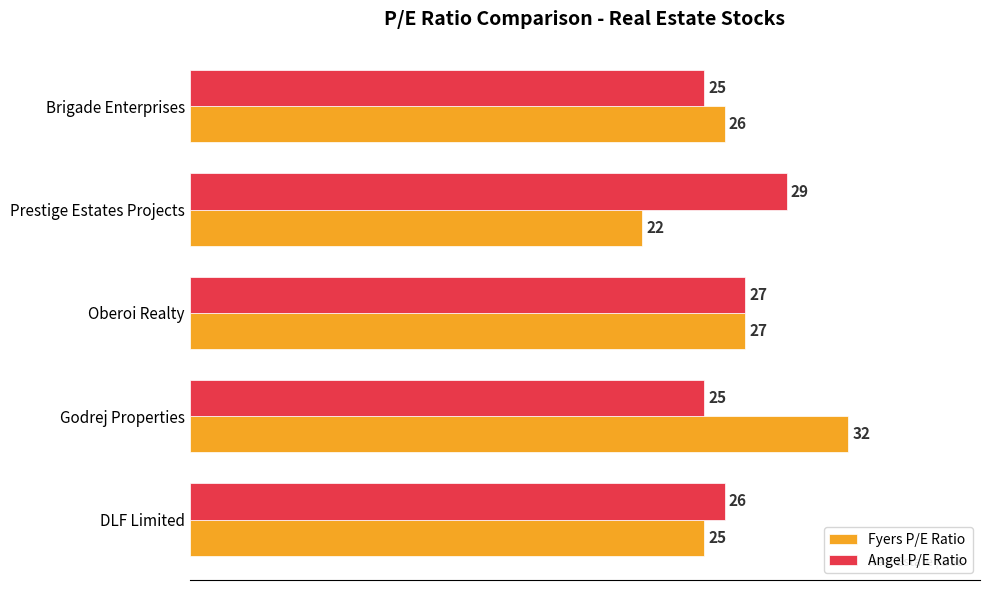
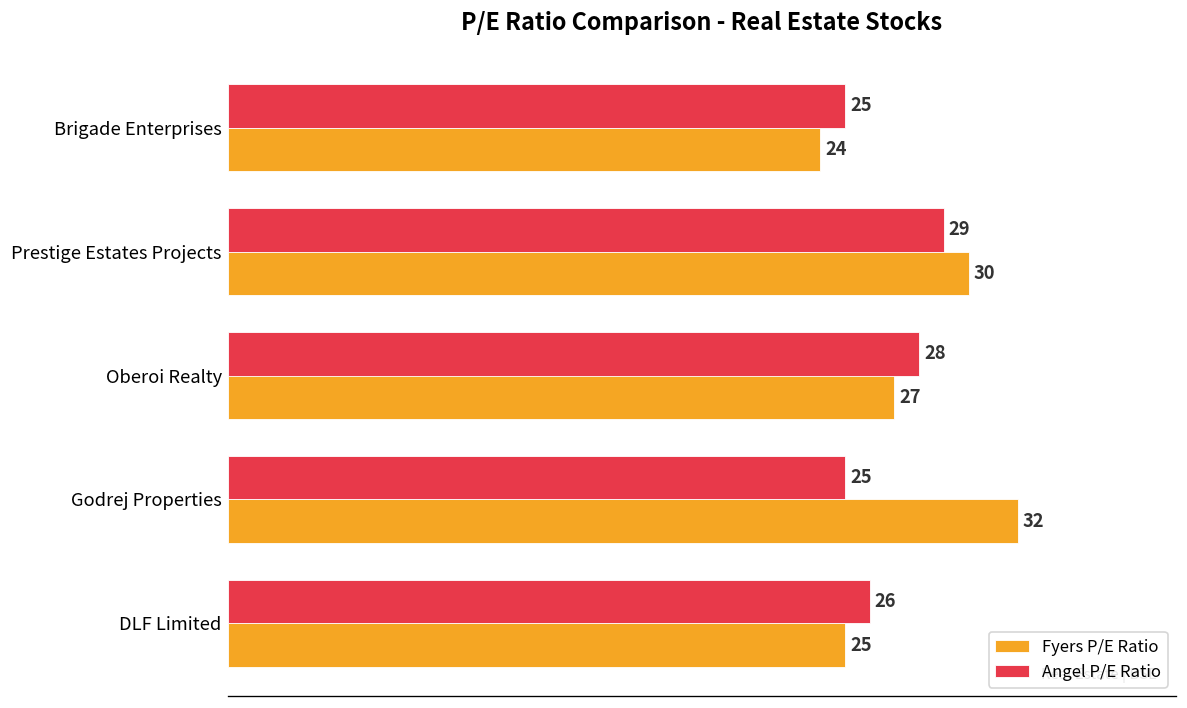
Fyers P/E Ratio, Brigade Enterprises: 26 -> 24
Fyers P/E Ratio, Prestige Estates Projects: 22 -> 30
Angel P/E Ratio, Oberoi Realty: 27 -> 28
